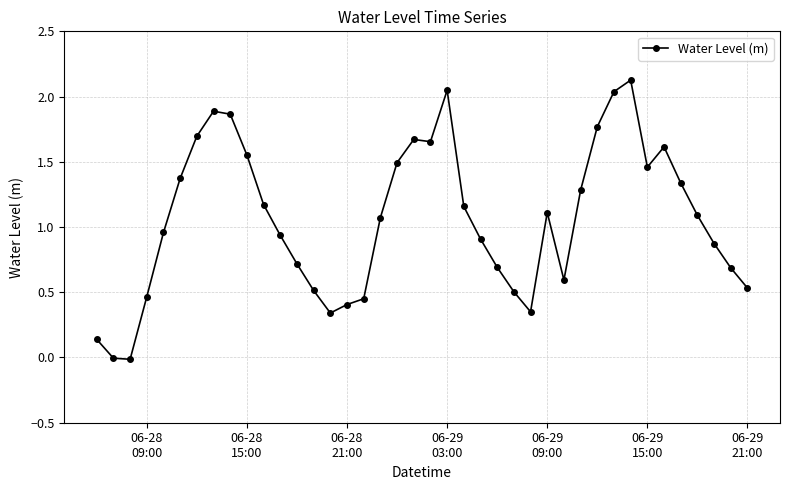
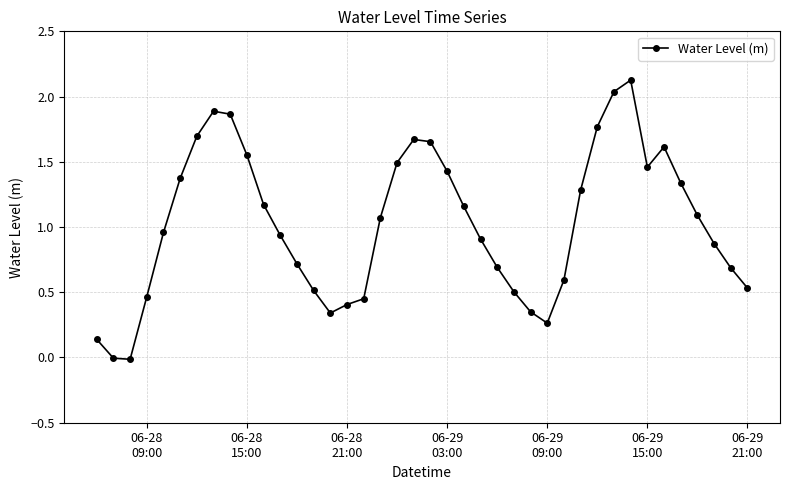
06-29 03:00: 2.05 -> 1.43
06-29 09:00: 1.11 -> 0.26
